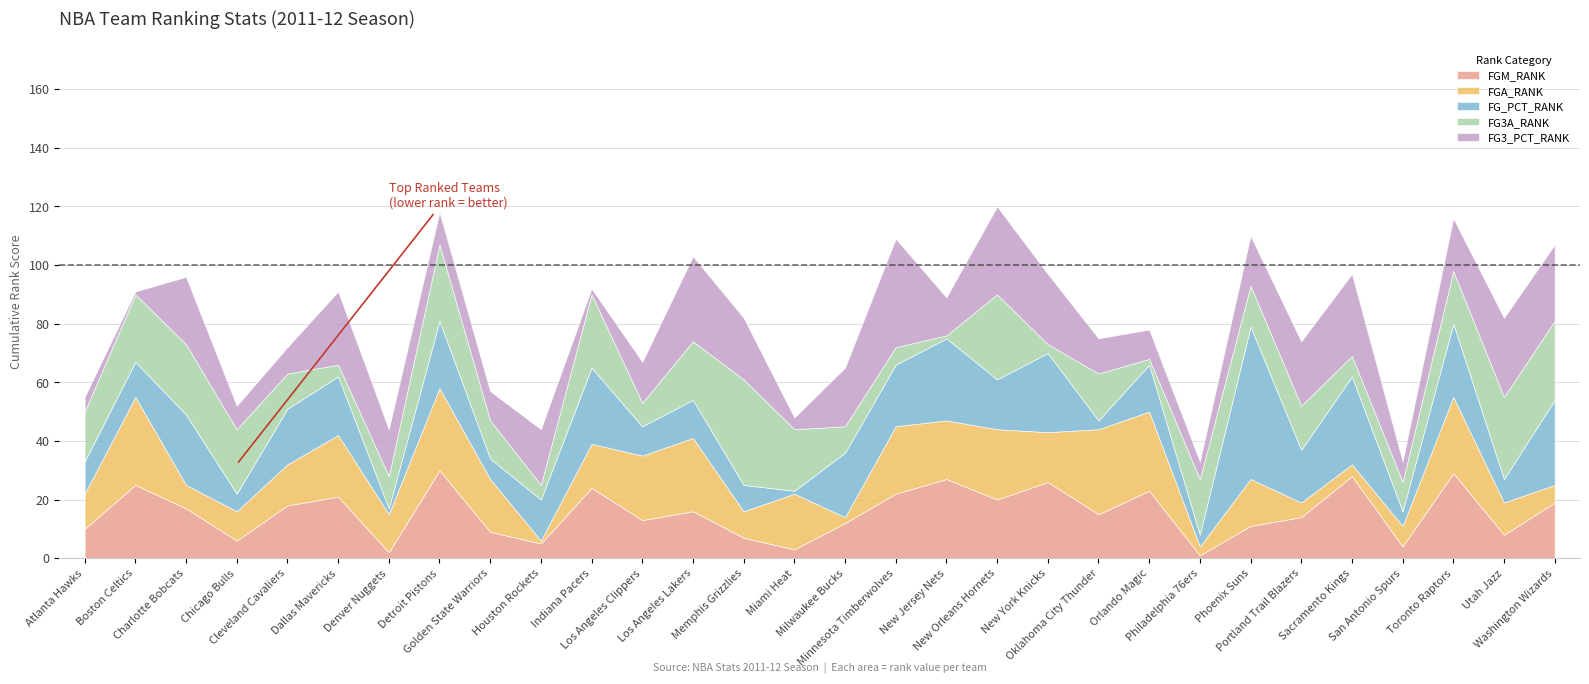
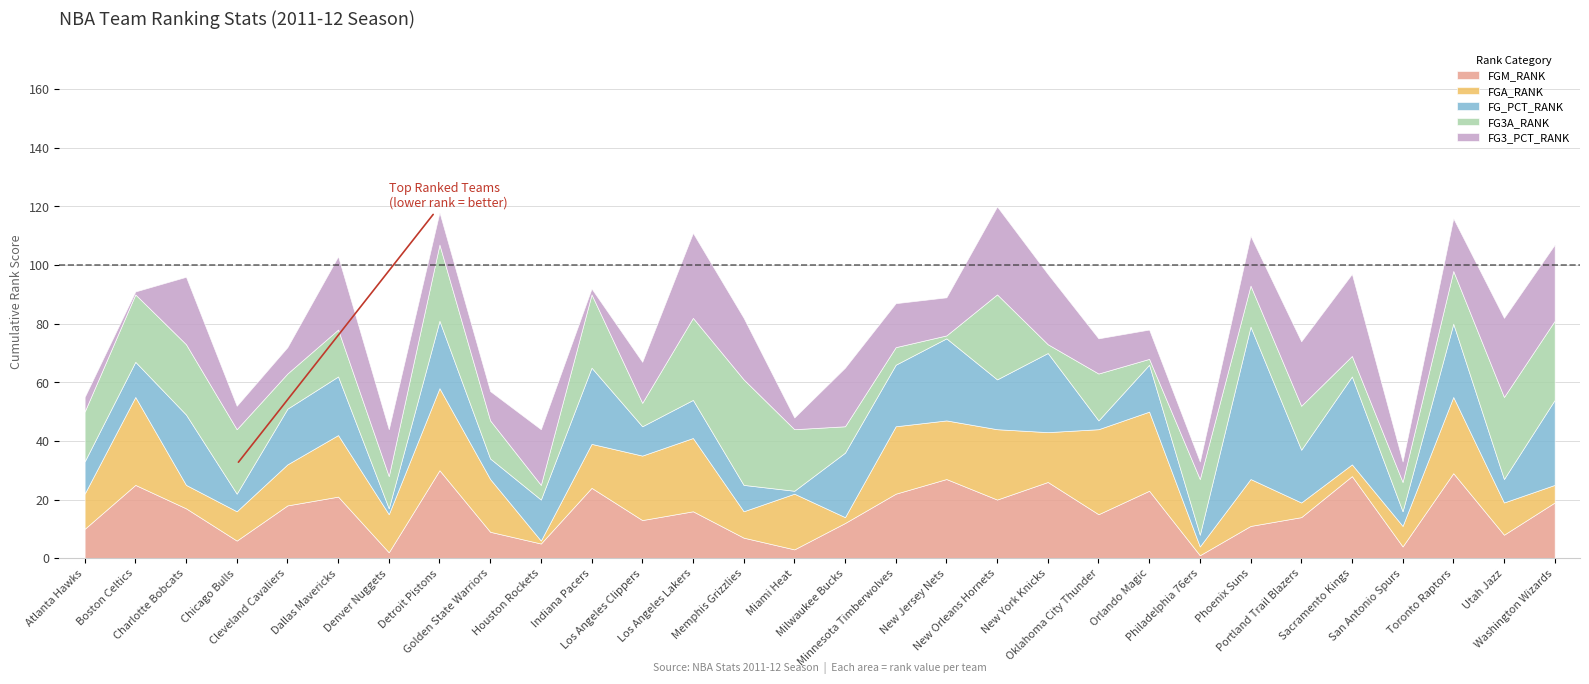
FG3A_RANK, Dallas Mavericks: 4 -> 16
FG3A_RANK, Los Angeles Lakers: 20 -> 28
FG3_PCT_RANK, Minnesota Timberwolves: 37 -> 15
